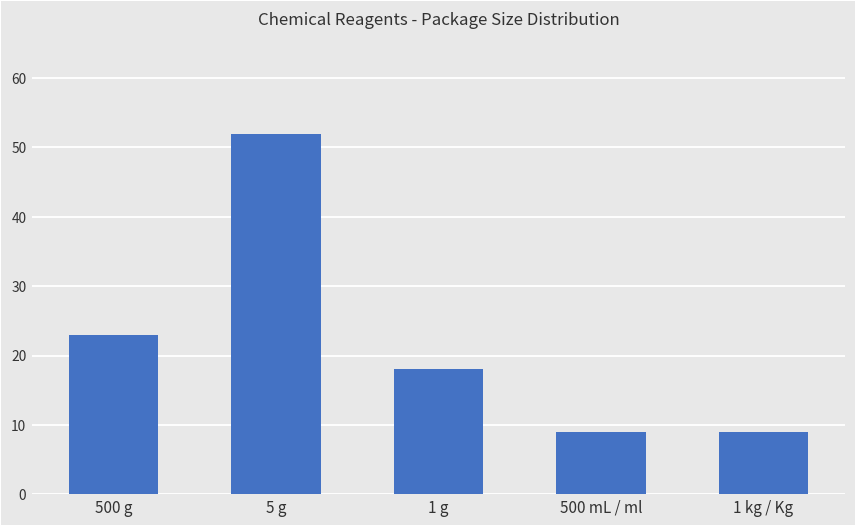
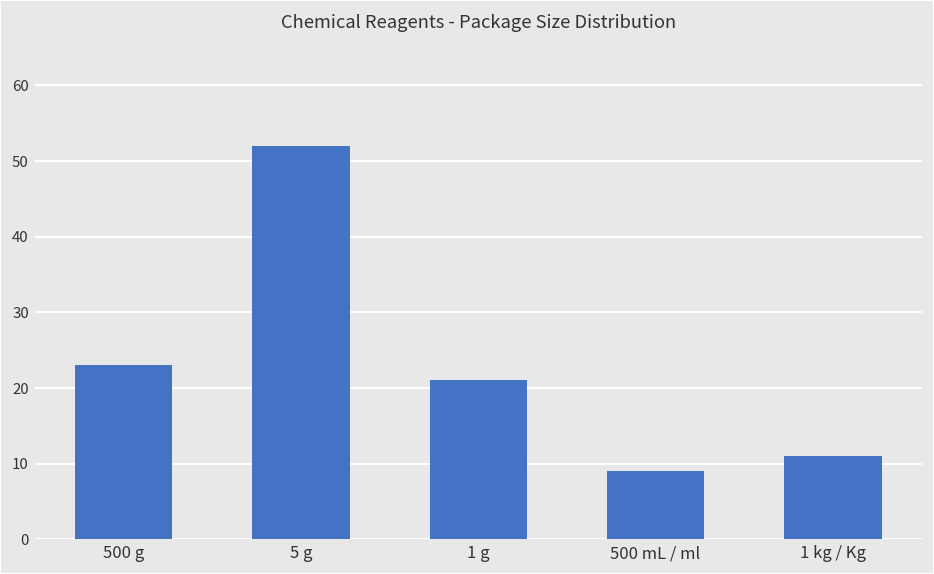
1 g: 18 -> 21
1 kg / Kg: 9 -> 11
